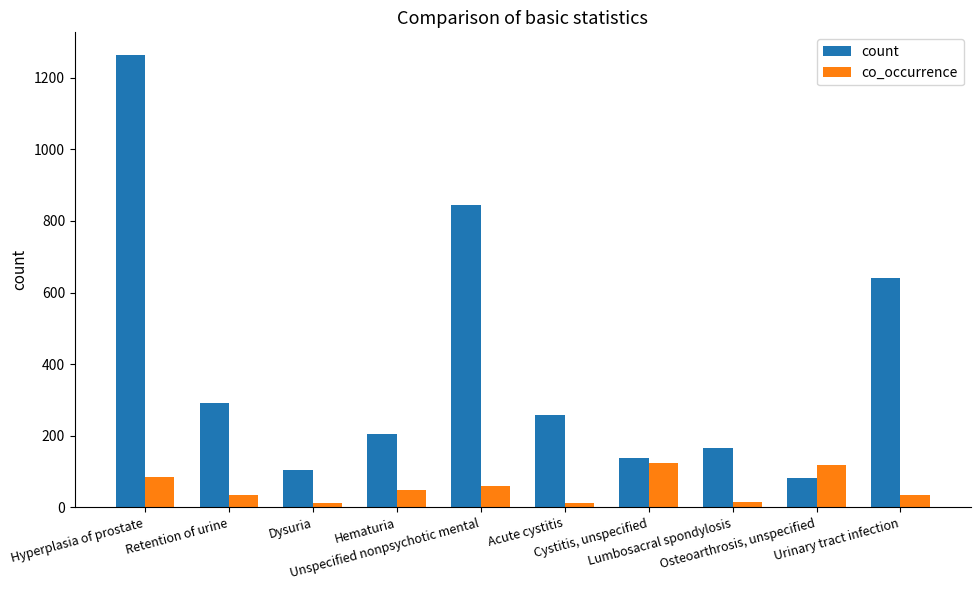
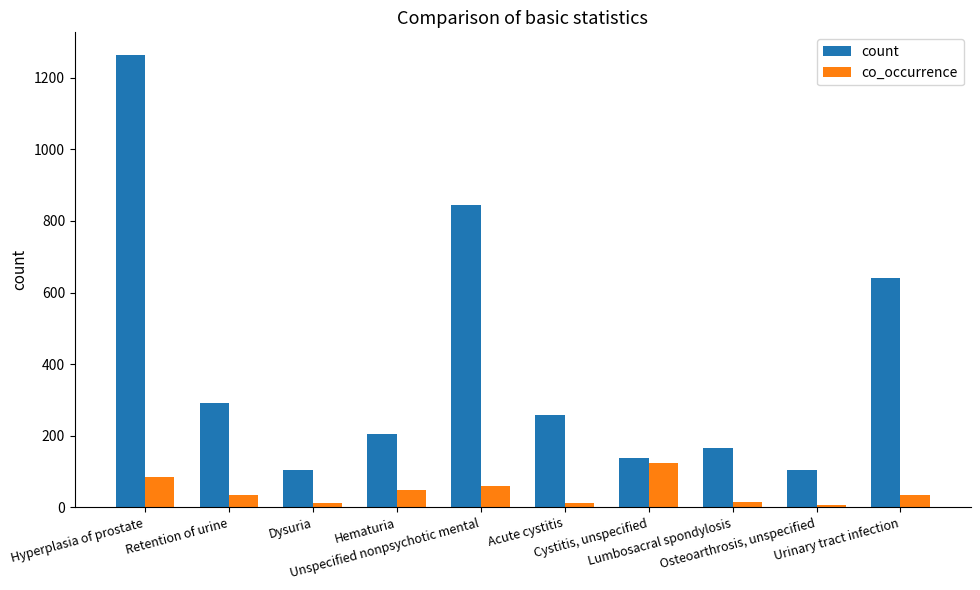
count, Osteoarthrosis, unspecified: 80 -> 110
co_occurrence, Osteoarthrosis, unspecified: 120 -> 10
